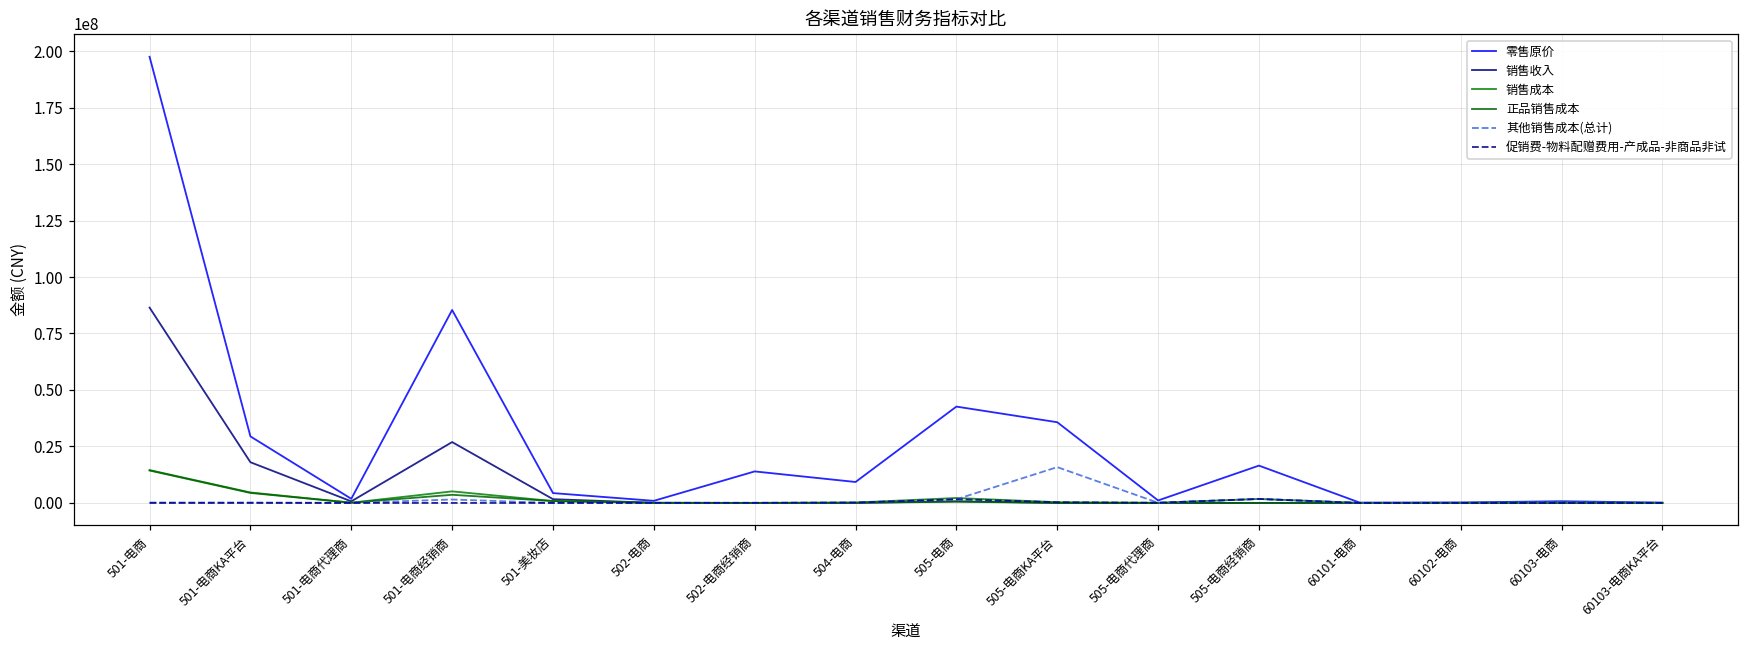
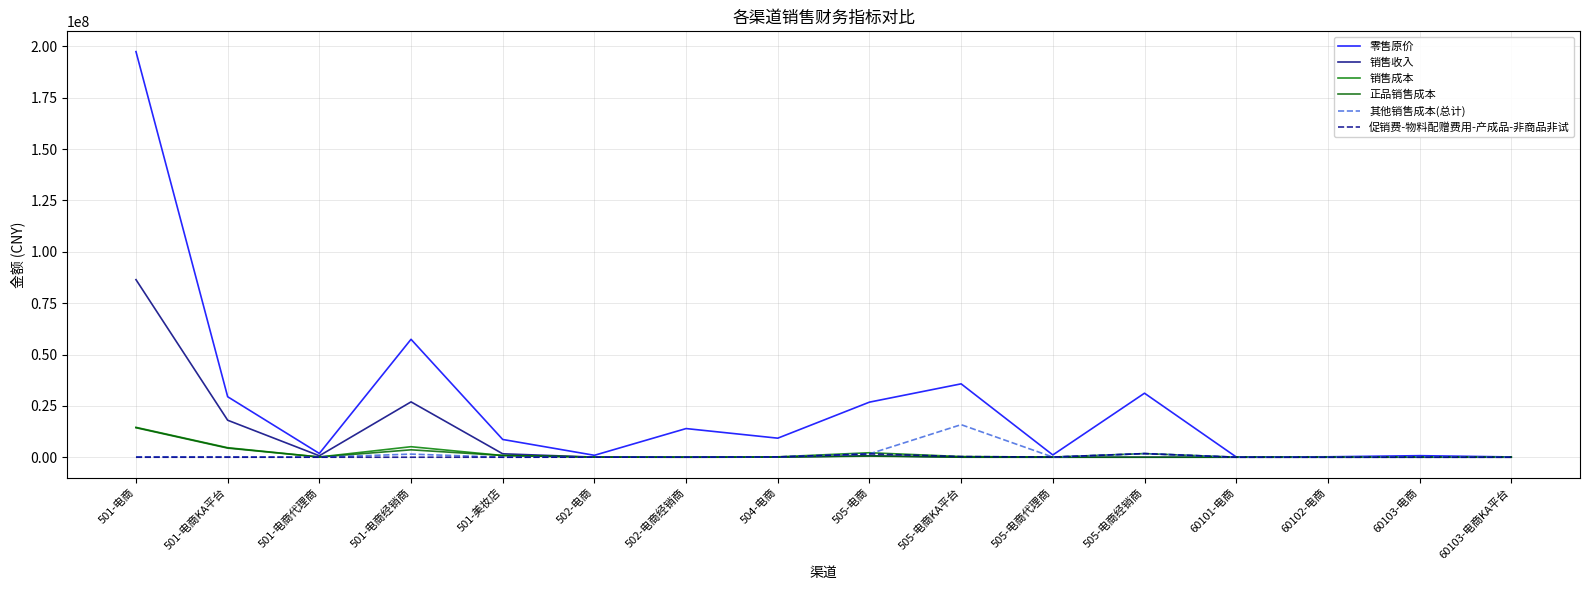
零售原价, 501-电商经销商: 85000000 -> 57000000
零售原价, 501-美妆店: 4000000 -> 9000000
零售原价, 505-电商: 43000000 -> 27000000
零售原价, 505-电商经销商: 17000000 -> 31000000
